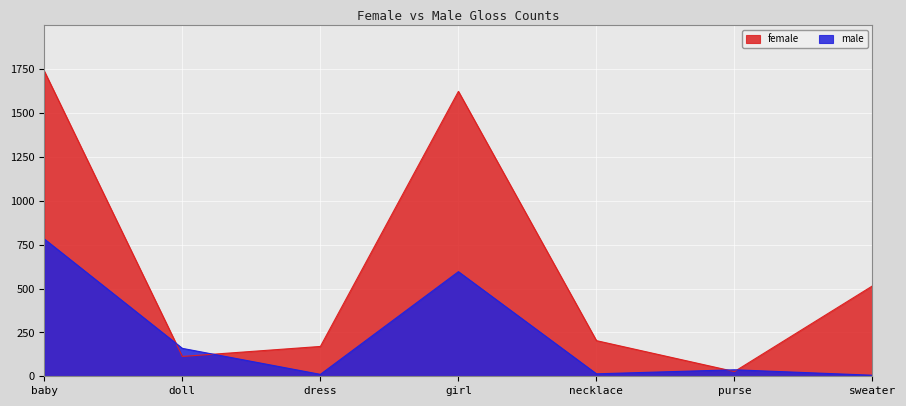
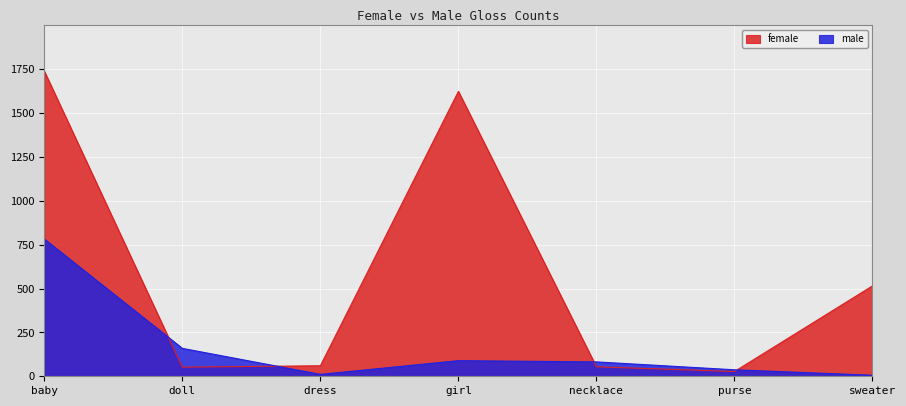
female, doll: 110 -> 50
female, dress: 170 -> 60
male, girl: 600 -> 90
female, necklace: 200 -> 50
male, necklace: 10 -> 80
